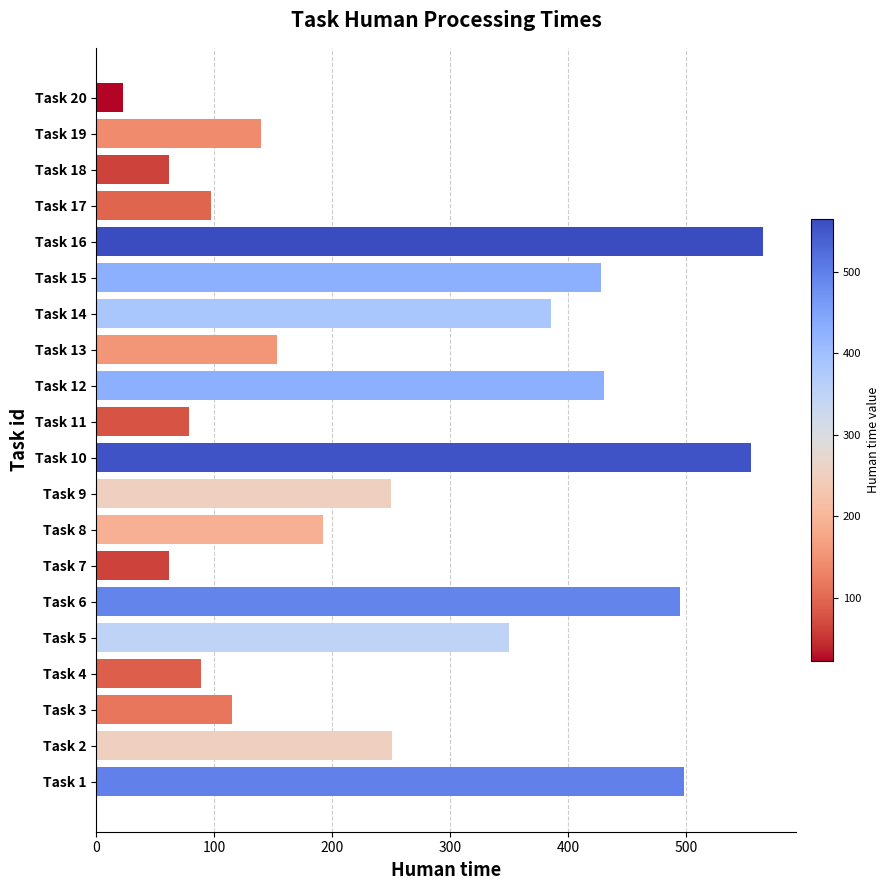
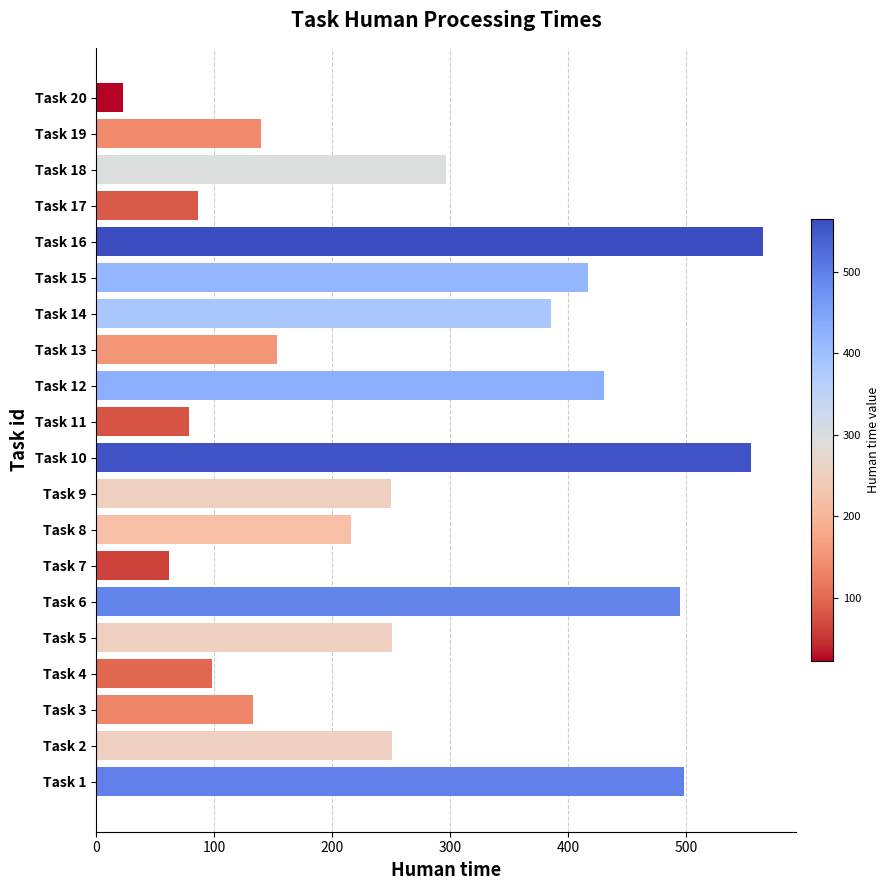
Task 18: 62 -> 296
Task 17: 97 -> 86
Task 15: 428 -> 417
Task 8: 192 -> 216
Task 5: 350 -> 251
Task 4: 89 -> 98
Task 3: 115 -> 133
